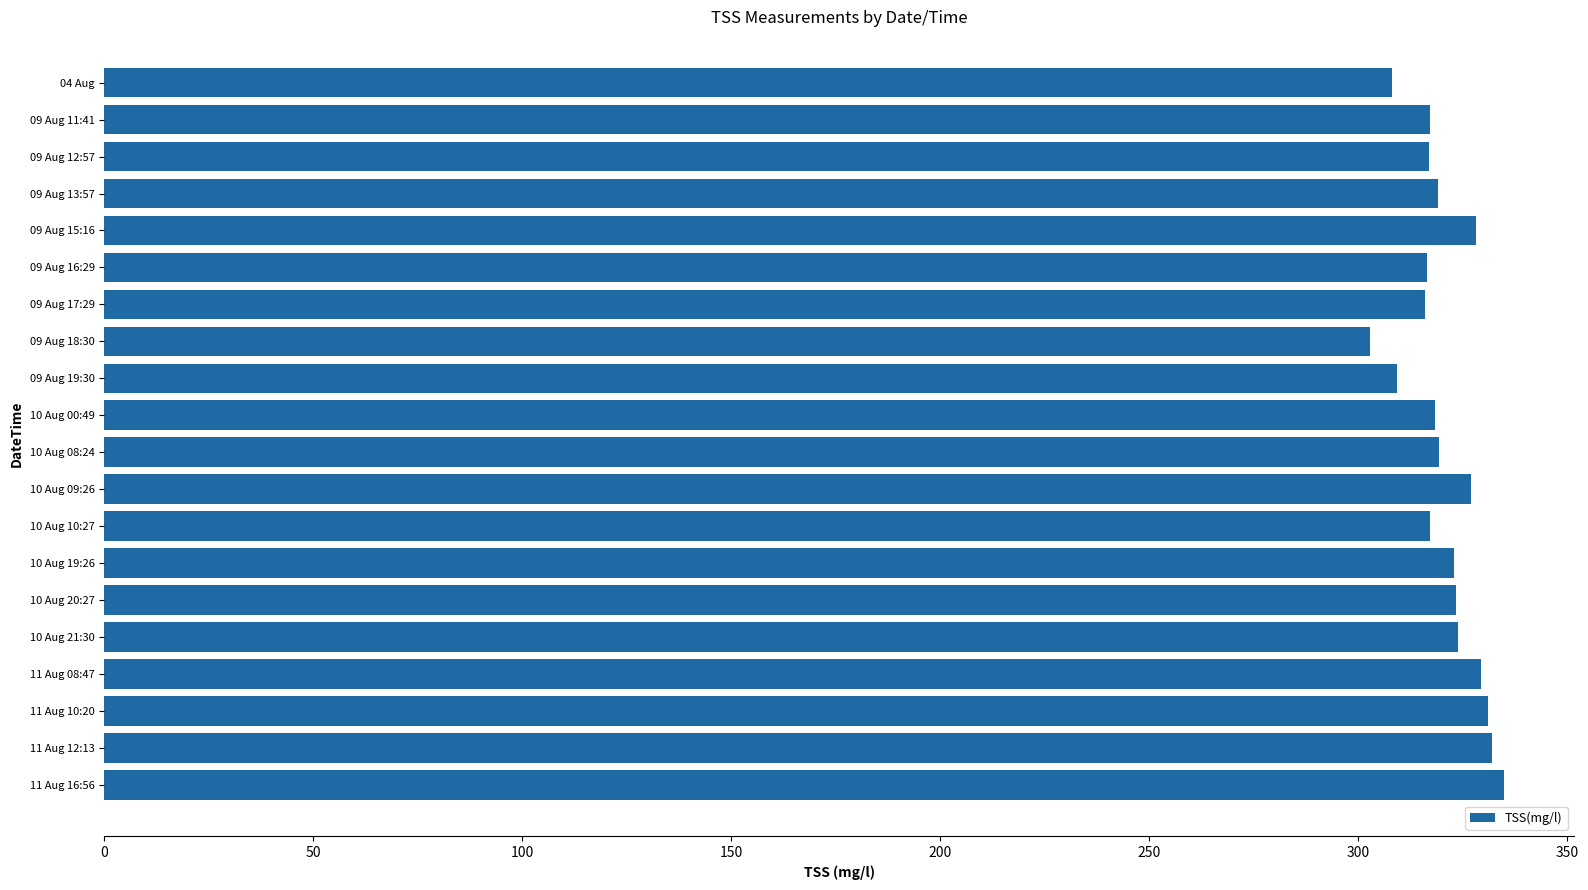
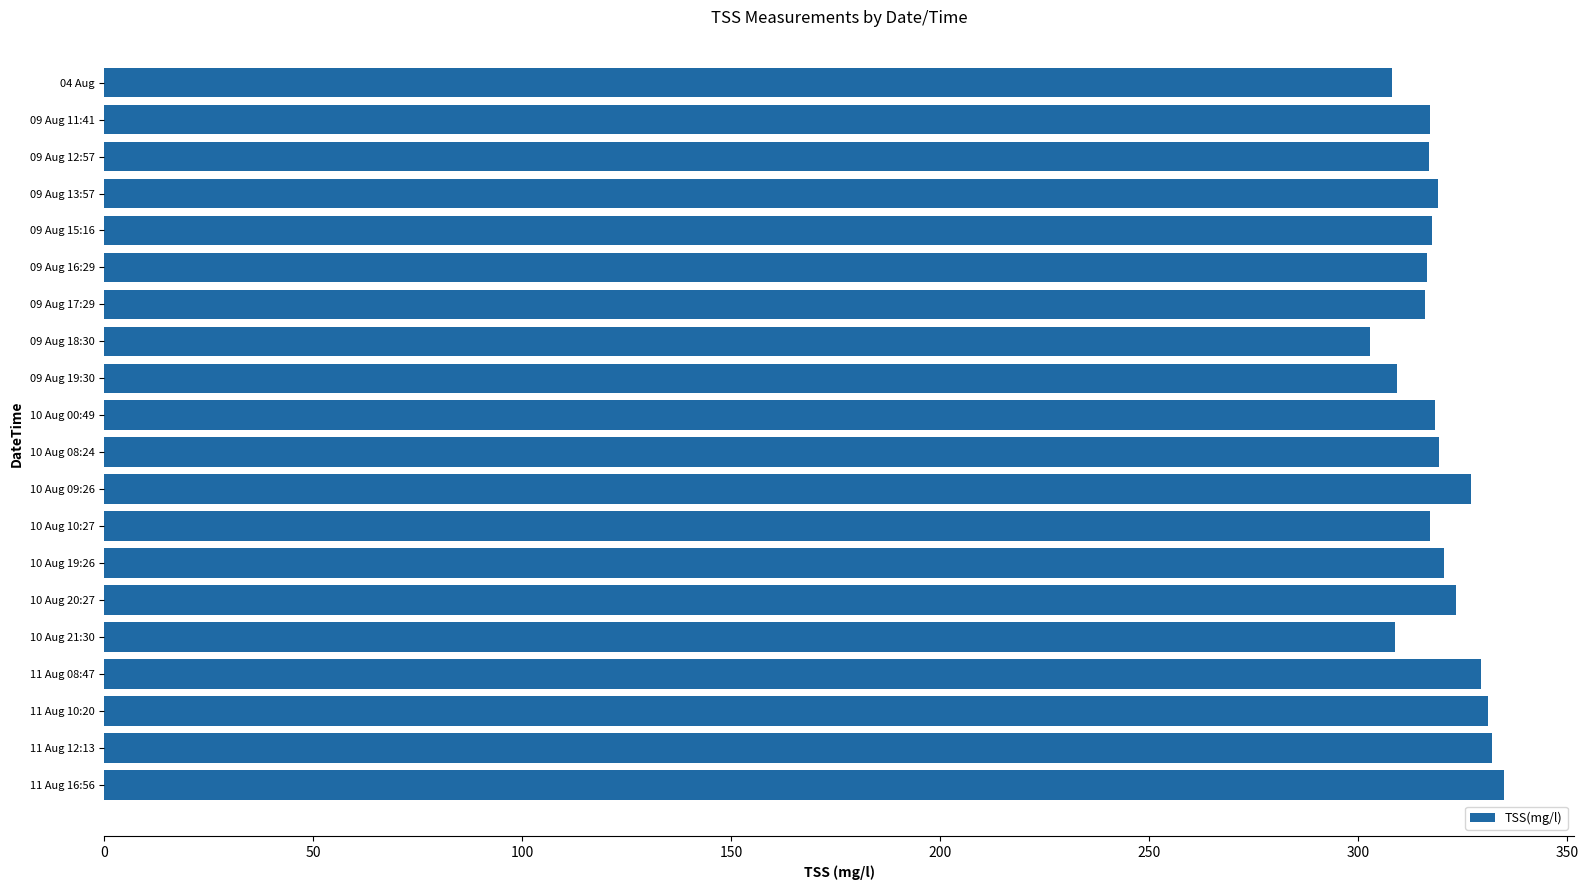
09 Aug 15:16: 328 -> 318
10 Aug 19:26: 323 -> 320
10 Aug 21:30: 324 -> 309
